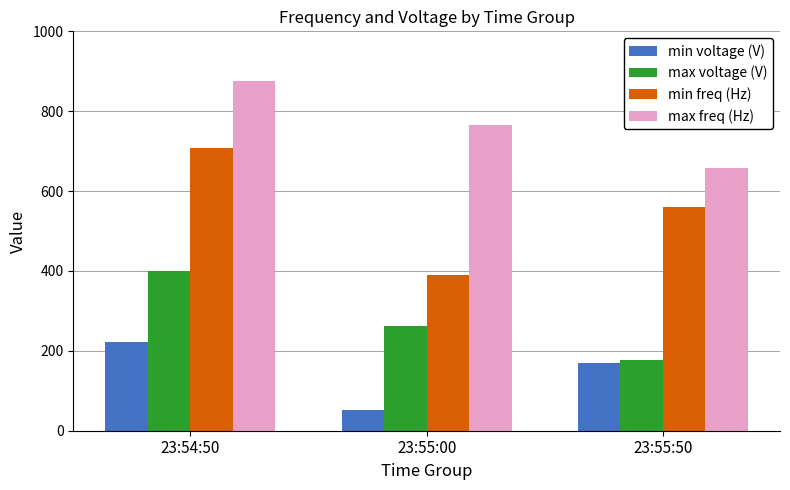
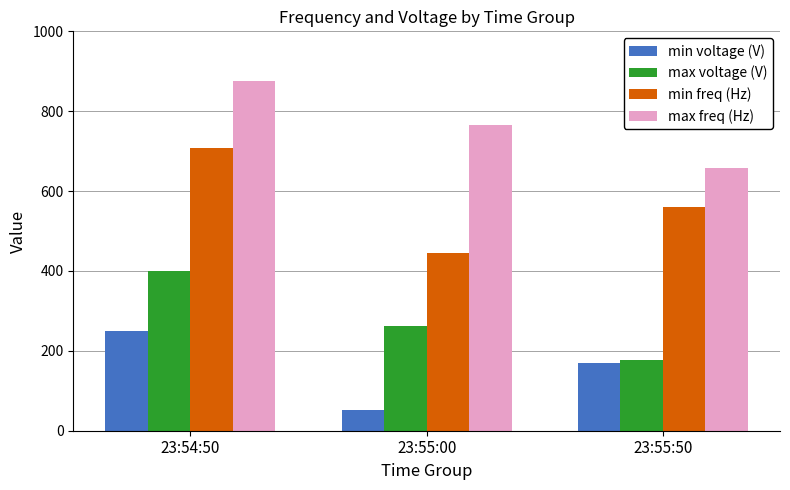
min voltage (V), 23:54:50: 220 -> 250
min freq (Hz), 23:55:00: 390 -> 450
